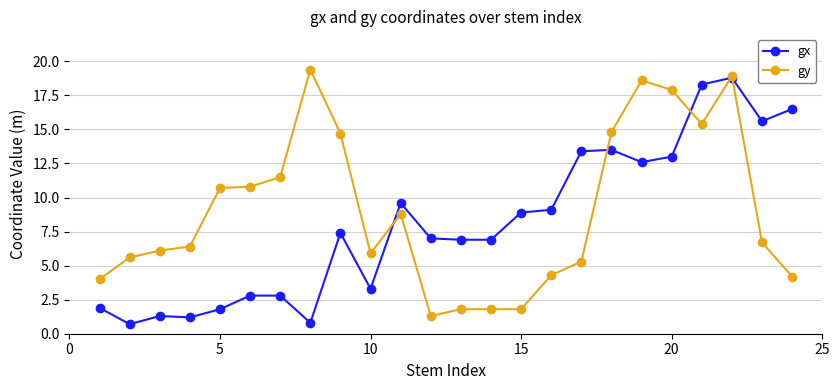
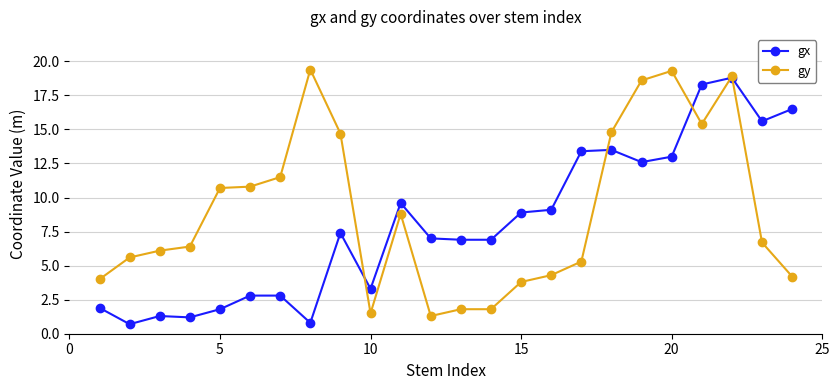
gy, 10: 5.9 -> 1.5
gy, 15: 1.8 -> 3.8
gy, 20: 17.9 -> 19.3
